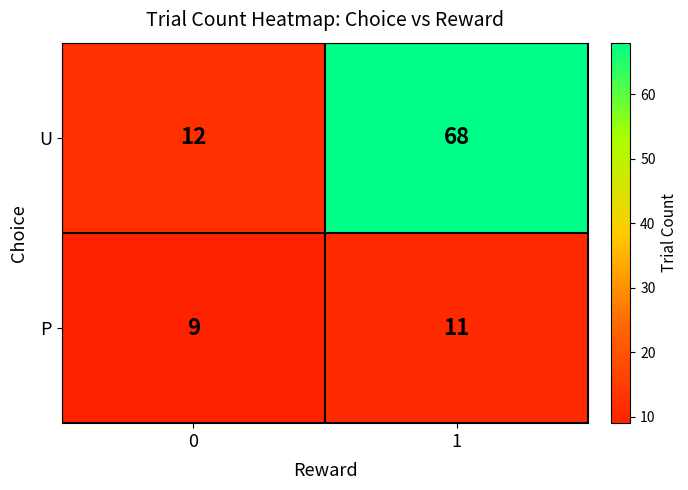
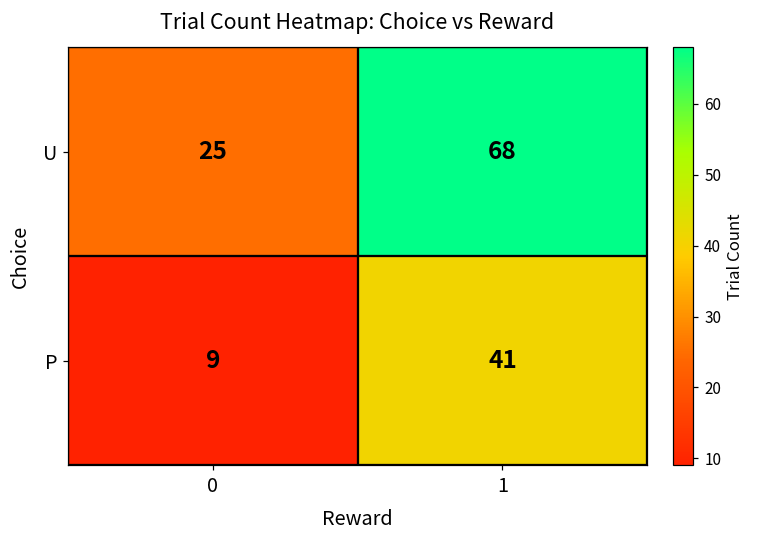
U, 0: 12 -> 25
P, 1: 11 -> 41
